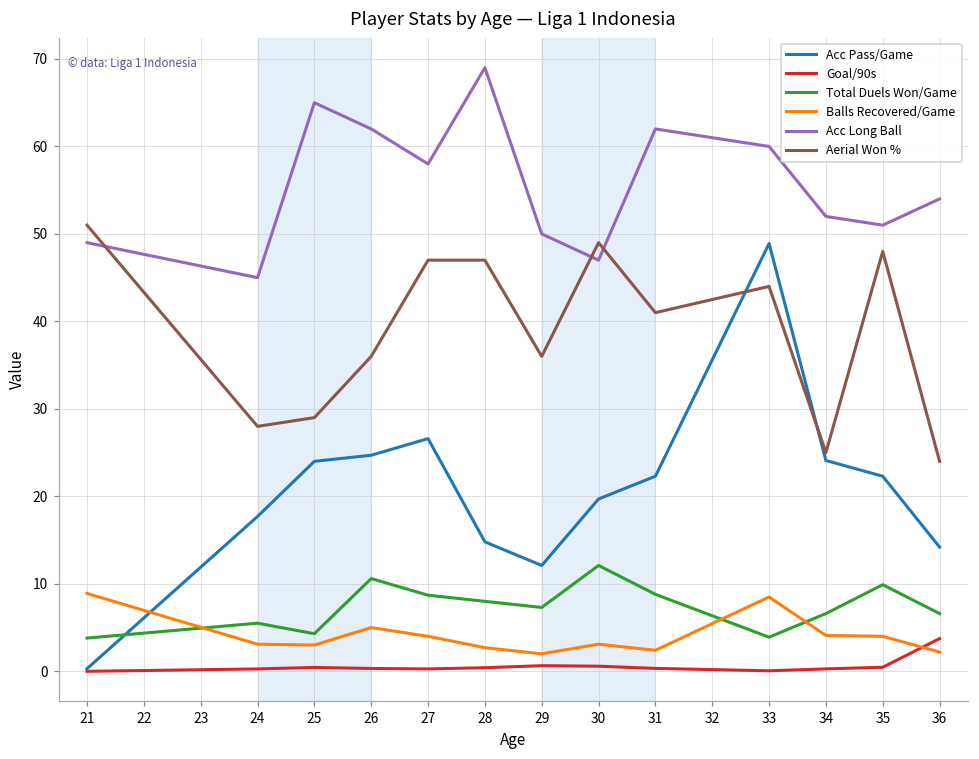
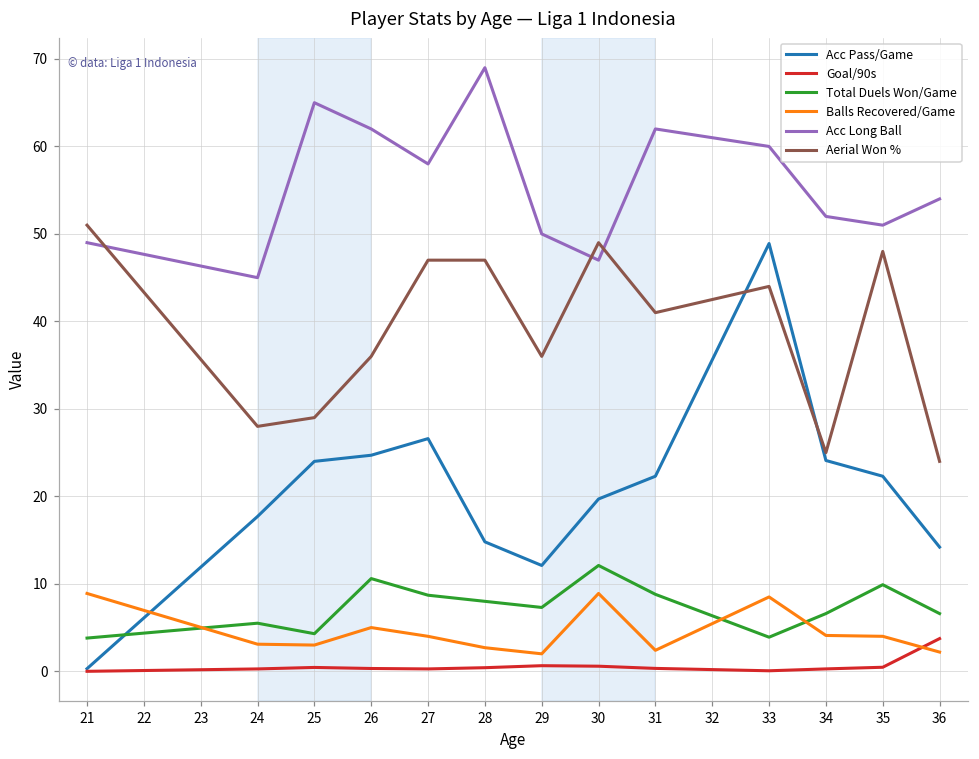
Balls Recovered/Game, 30: 3 -> 9
